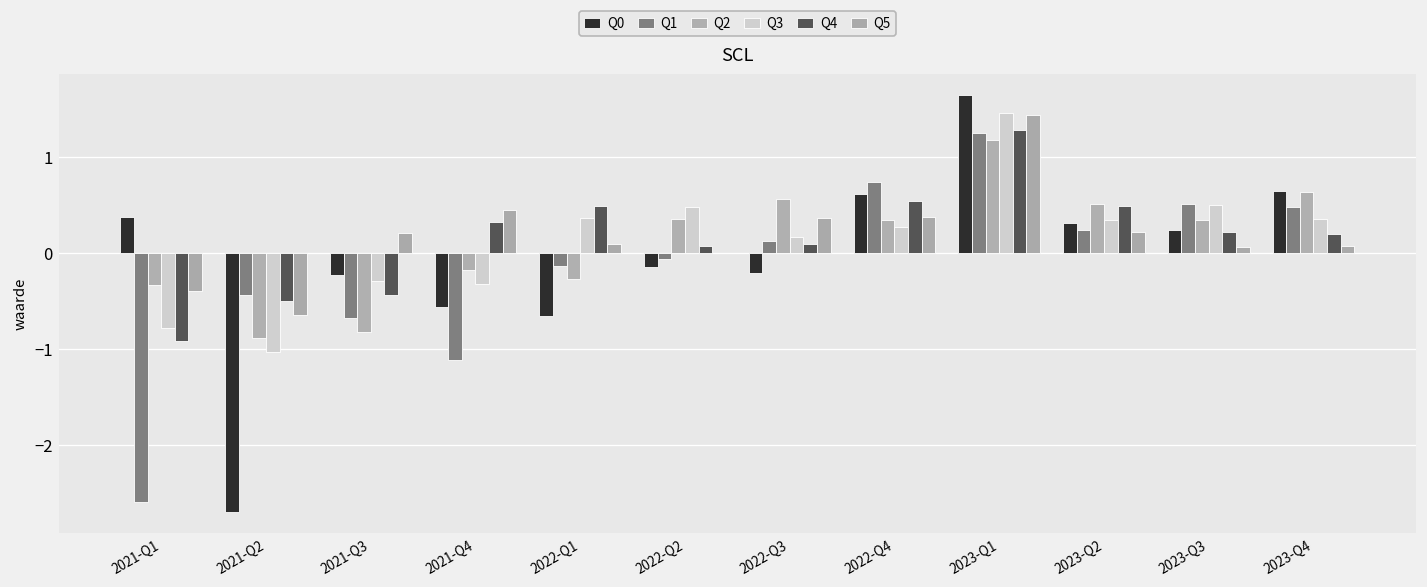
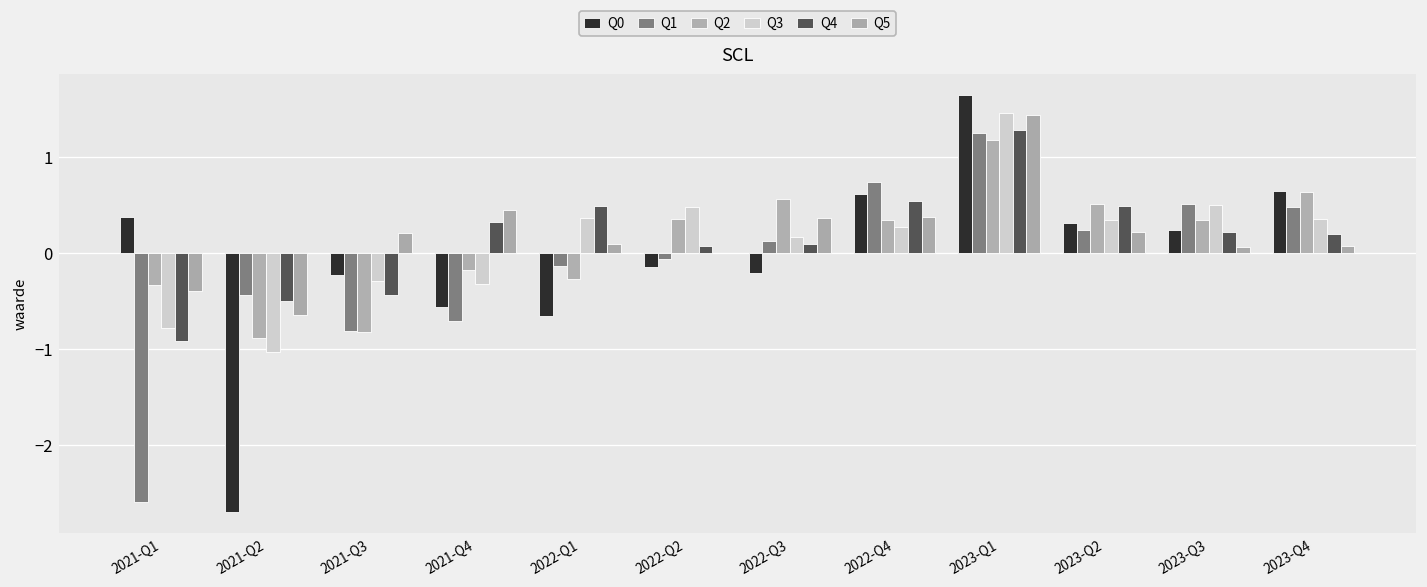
Q1, 2021-Q3: -0.7 -> -0.8
Q1, 2021-Q4: -1.1 -> -0.7
